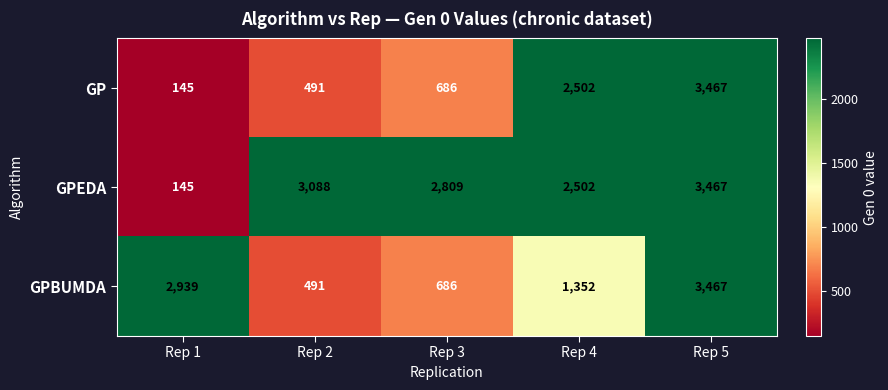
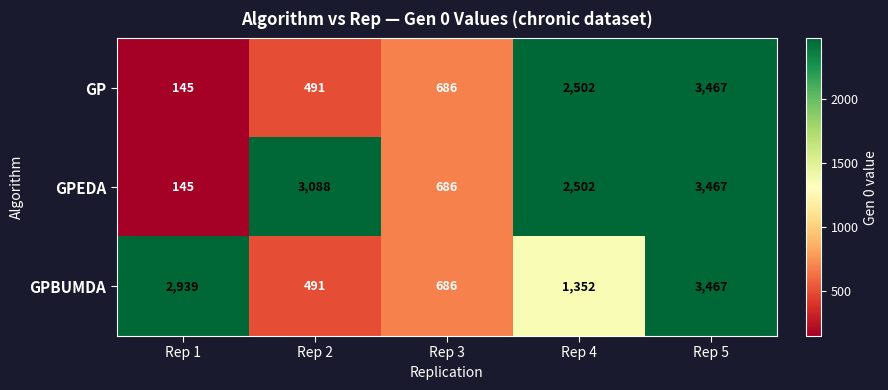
GPEDA, Rep 3: 2,809 -> 686
